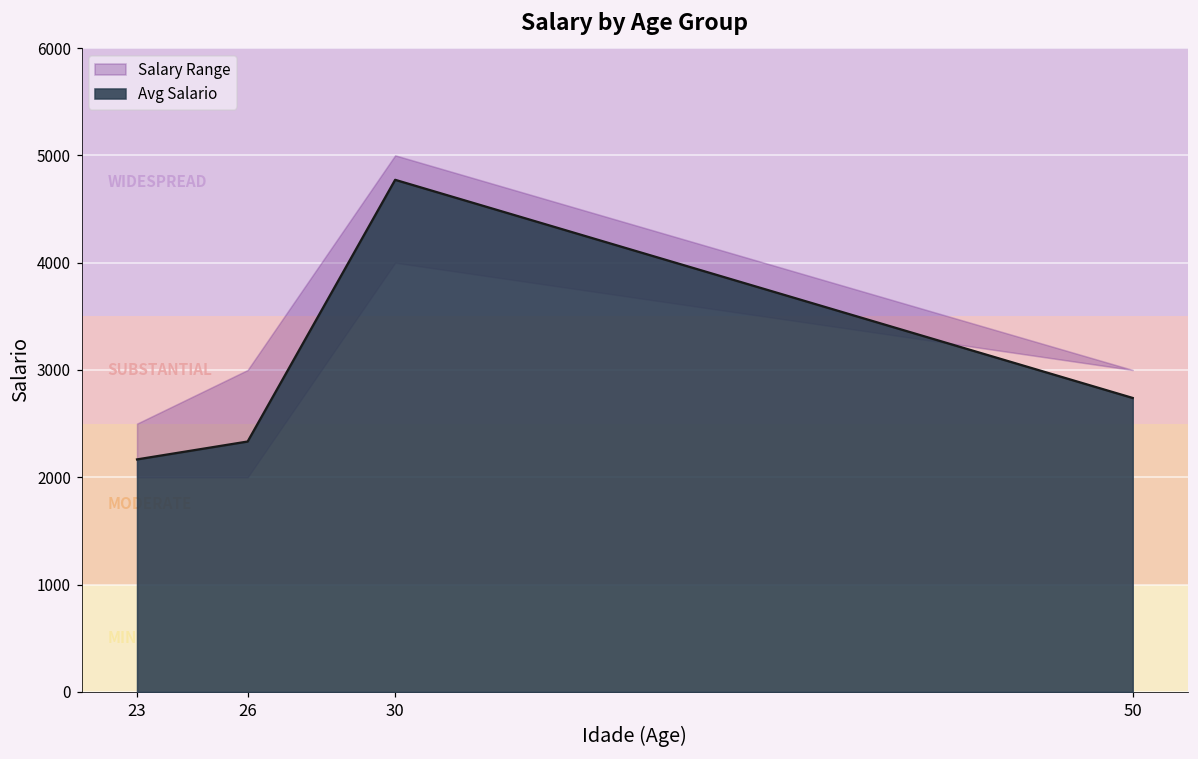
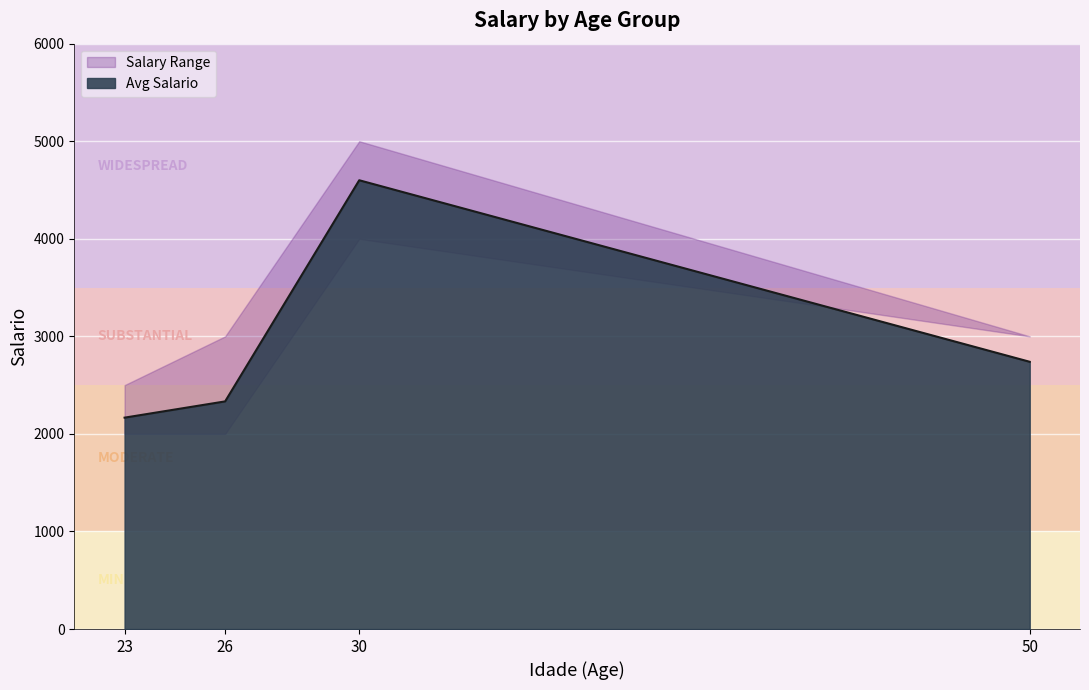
Avg Salario, 30: 4800 -> 4600
